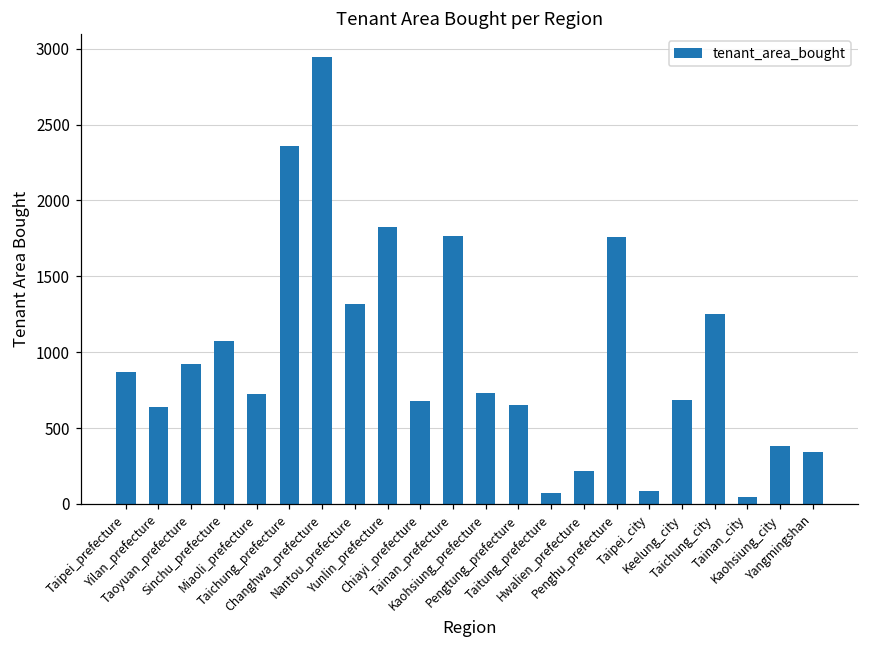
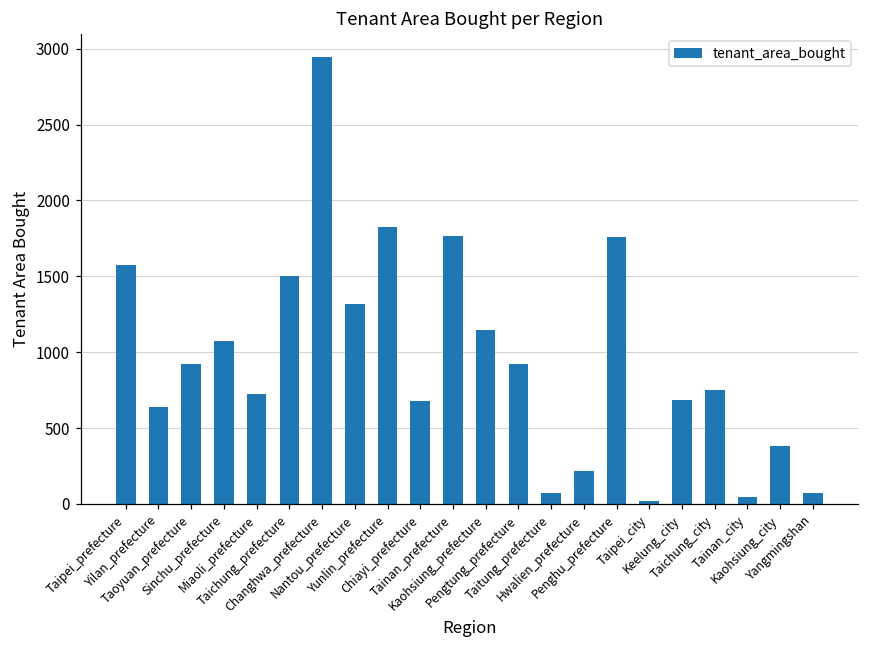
Taipei_prefecture: 870 -> 1580
Taichung_prefecture: 2360 -> 1500
Kaohsiung_prefecture: 730 -> 1150
Pengtung_prefecture: 650 -> 920
Taipei_city: 90 -> 20
Taichung_city: 1250 -> 750
Yangmingshan: 340 -> 70
